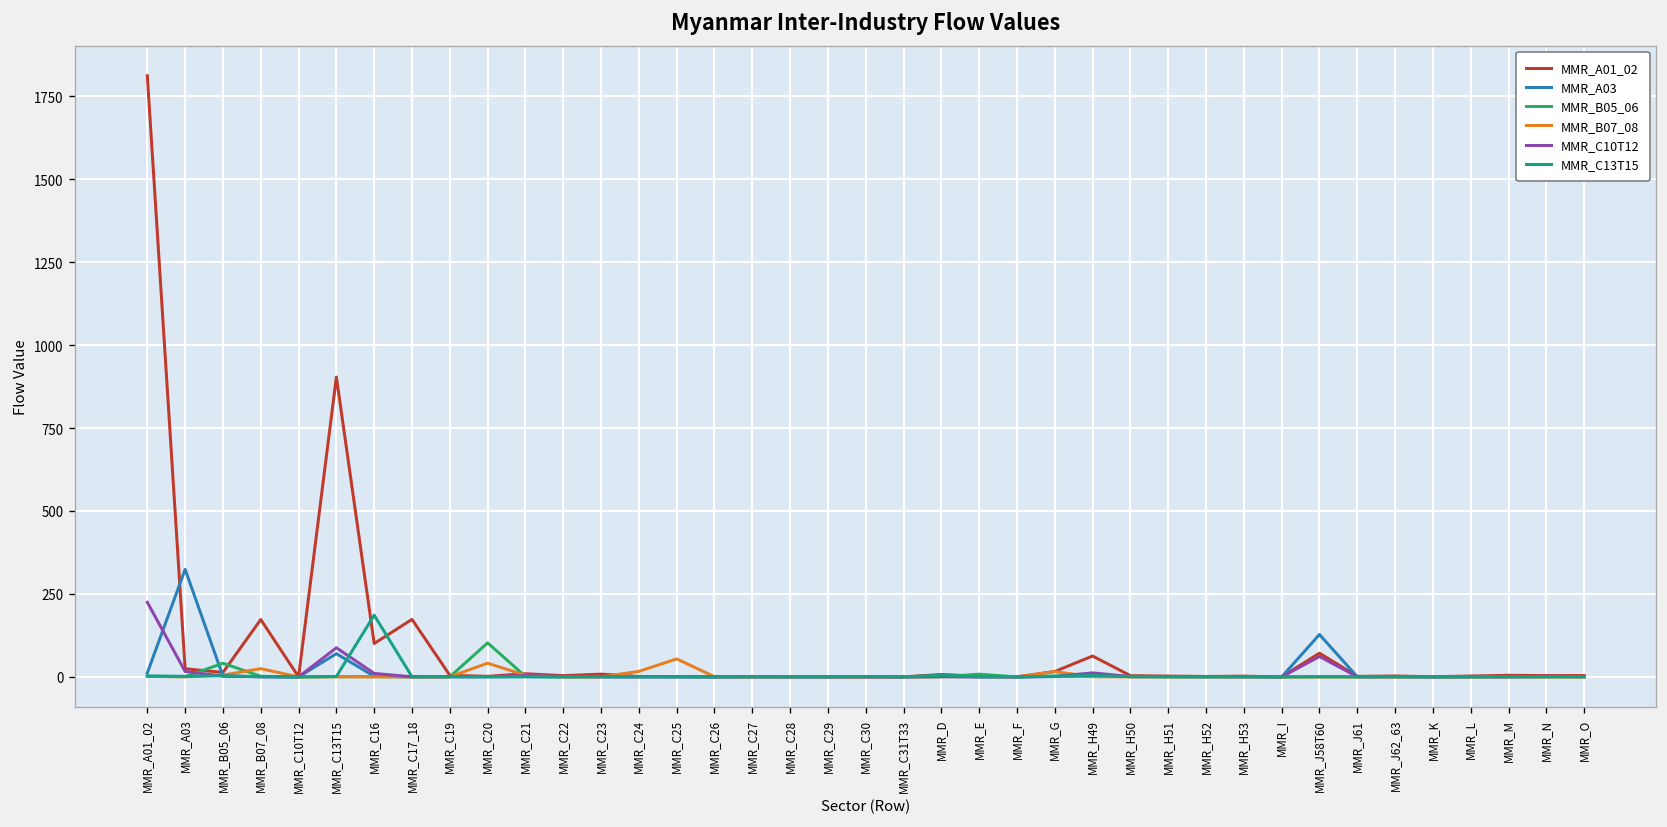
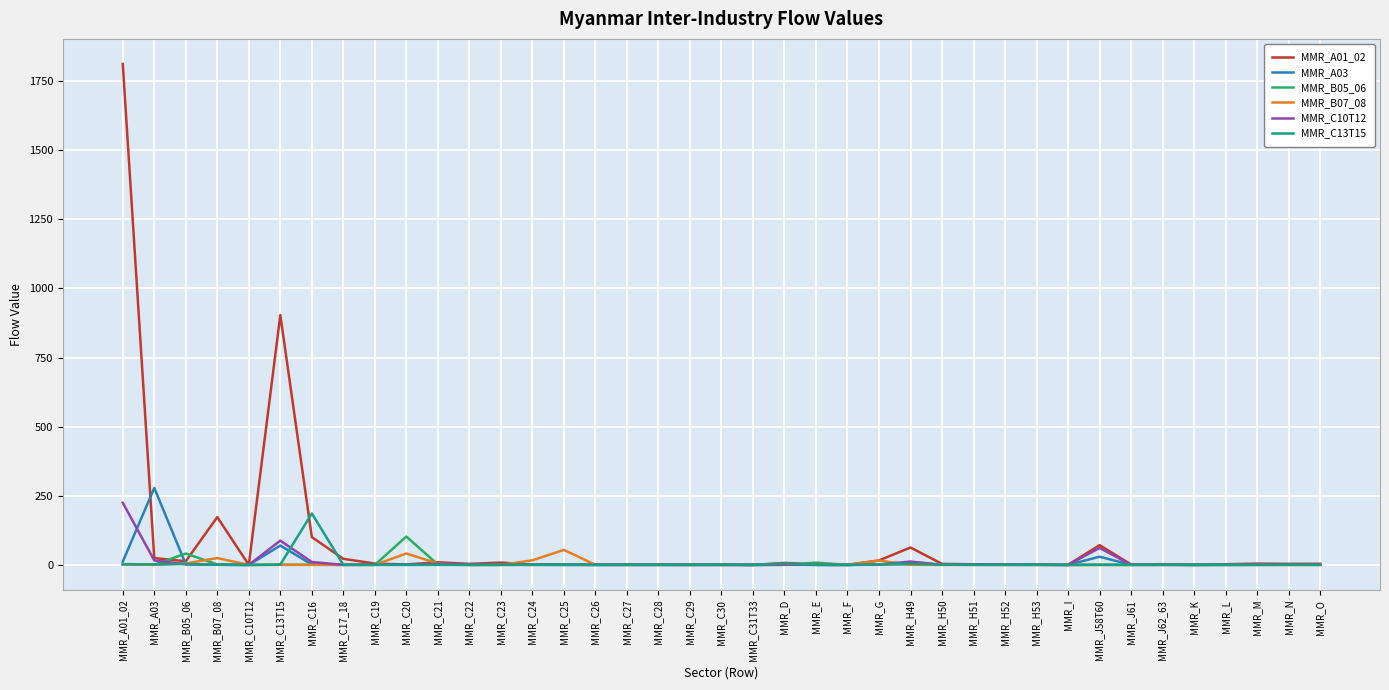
MMR_A03, MMR_A03: 320 -> 280
MMR_A01_02, MMR_C17_18: 170 -> 20
MMR_A03, MMR_J58T60: 130 -> 30
